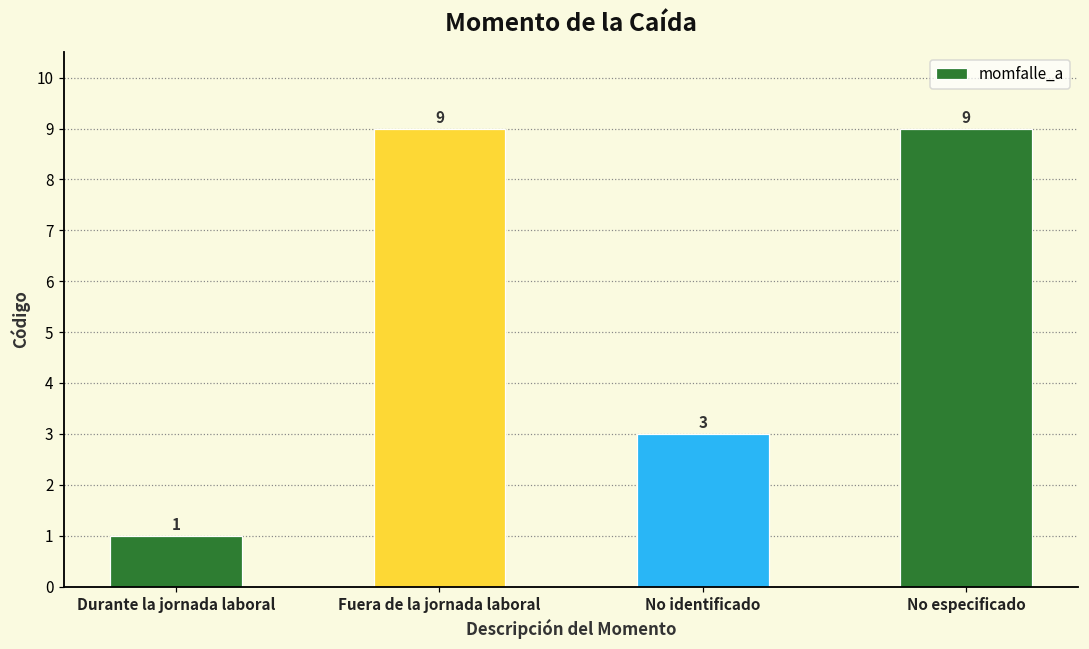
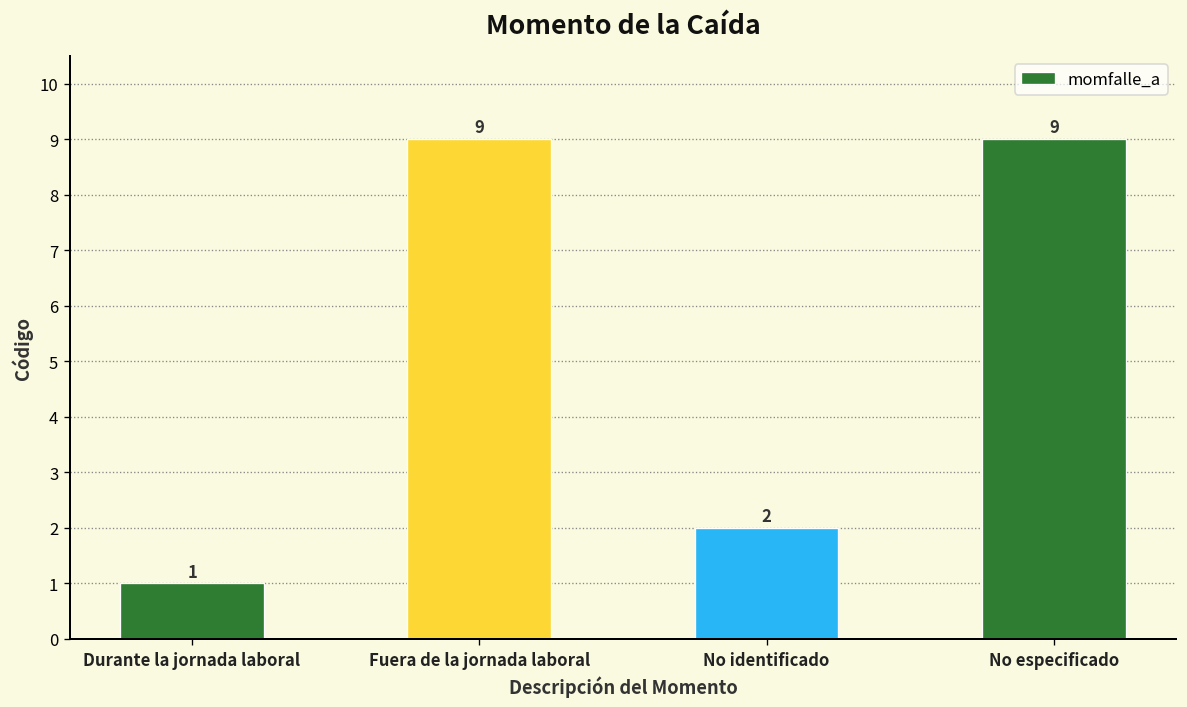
No identificado: 3 -> 2
